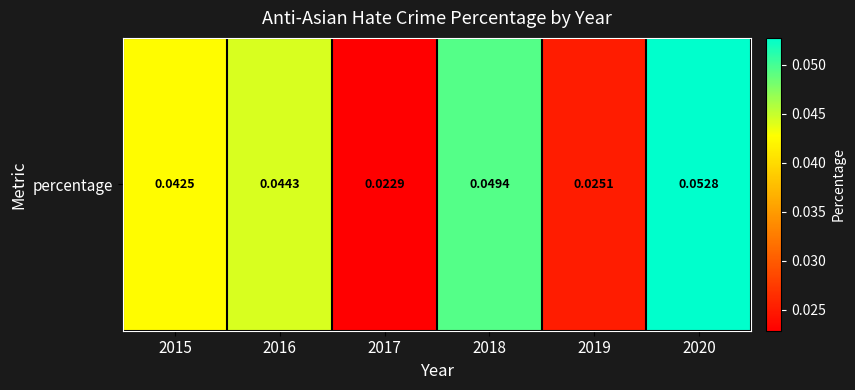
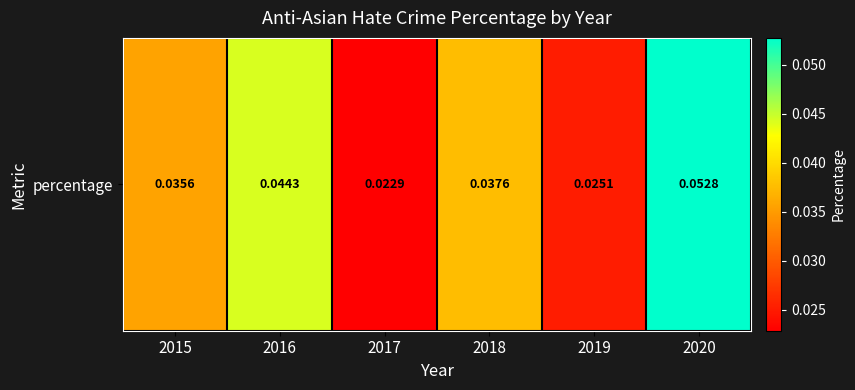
percentage, 2015: 0.0425 -> 0.0356
percentage, 2018: 0.0494 -> 0.0376
